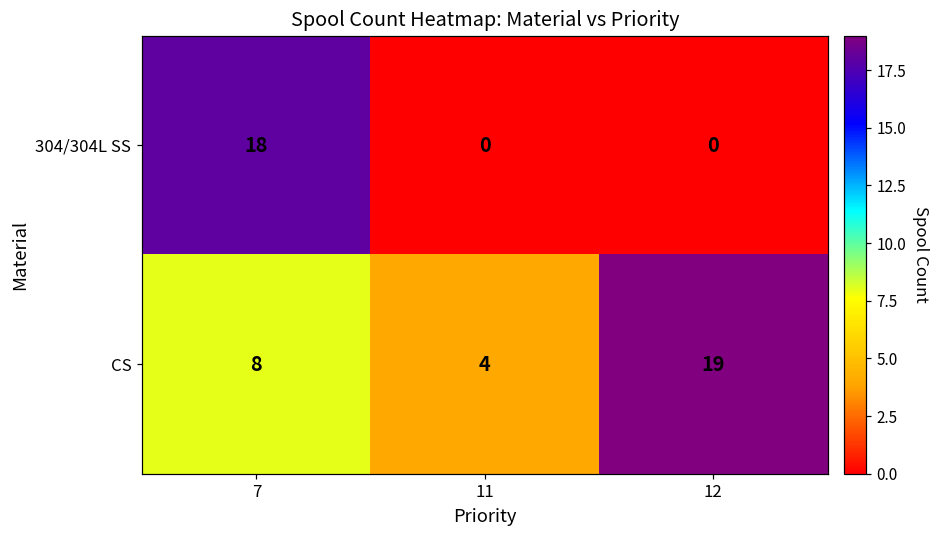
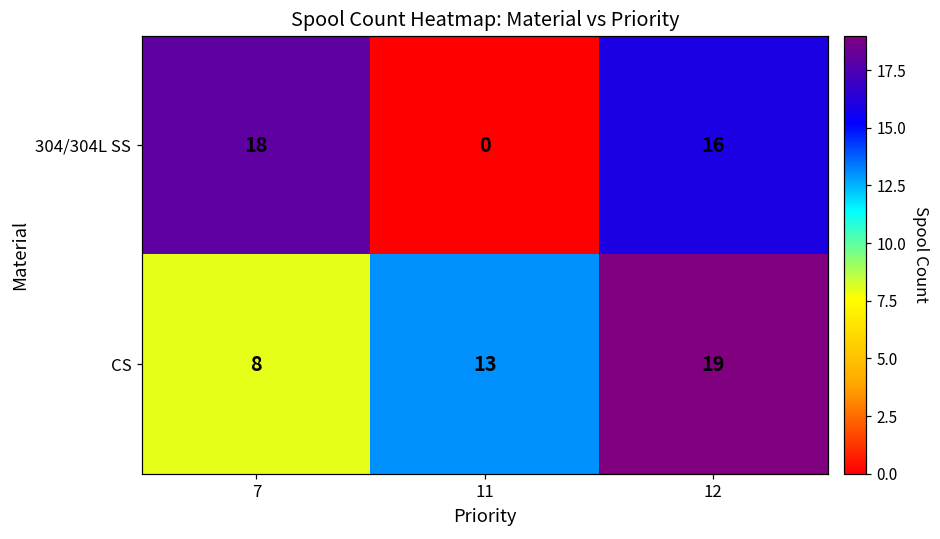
304/304L SS, 12: 0 -> 16
CS, 11: 4 -> 13
